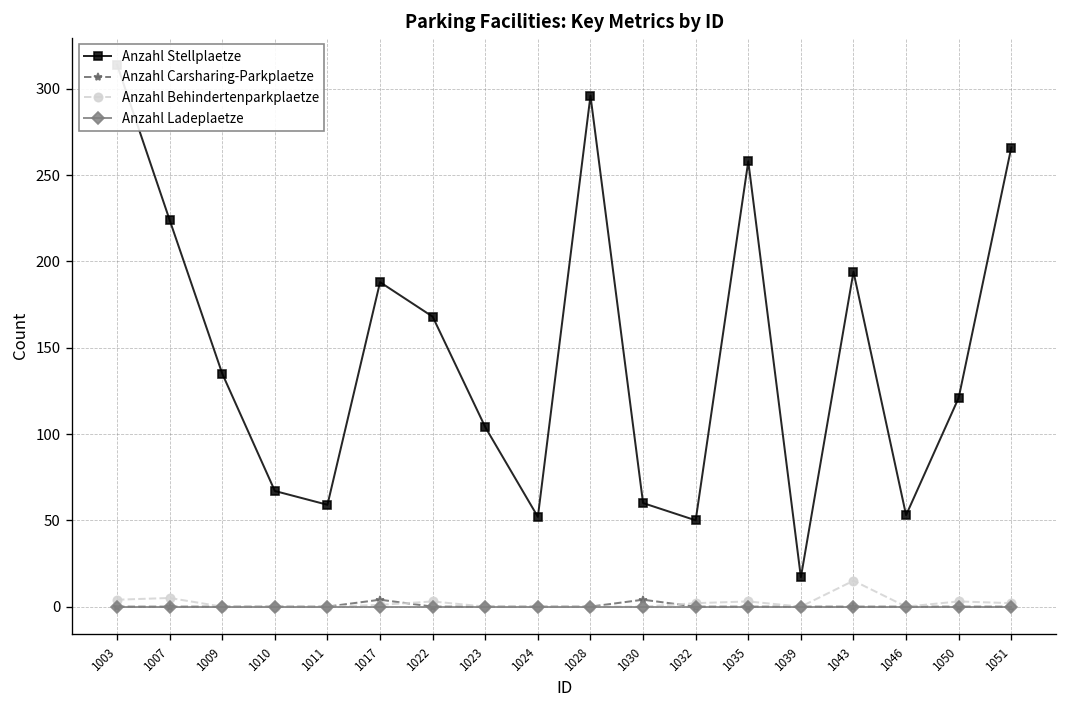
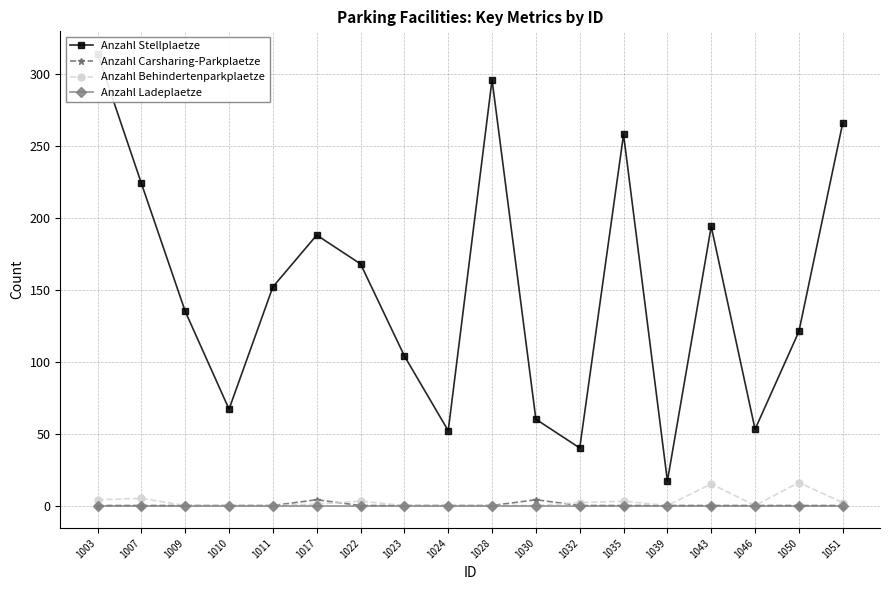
Anzahl Stellplaetze, 1011: 59 -> 152
Anzahl Stellplaetze, 1032: 50 -> 40
Anzahl Behindertenparkplaetze, 1050: 3 -> 16
